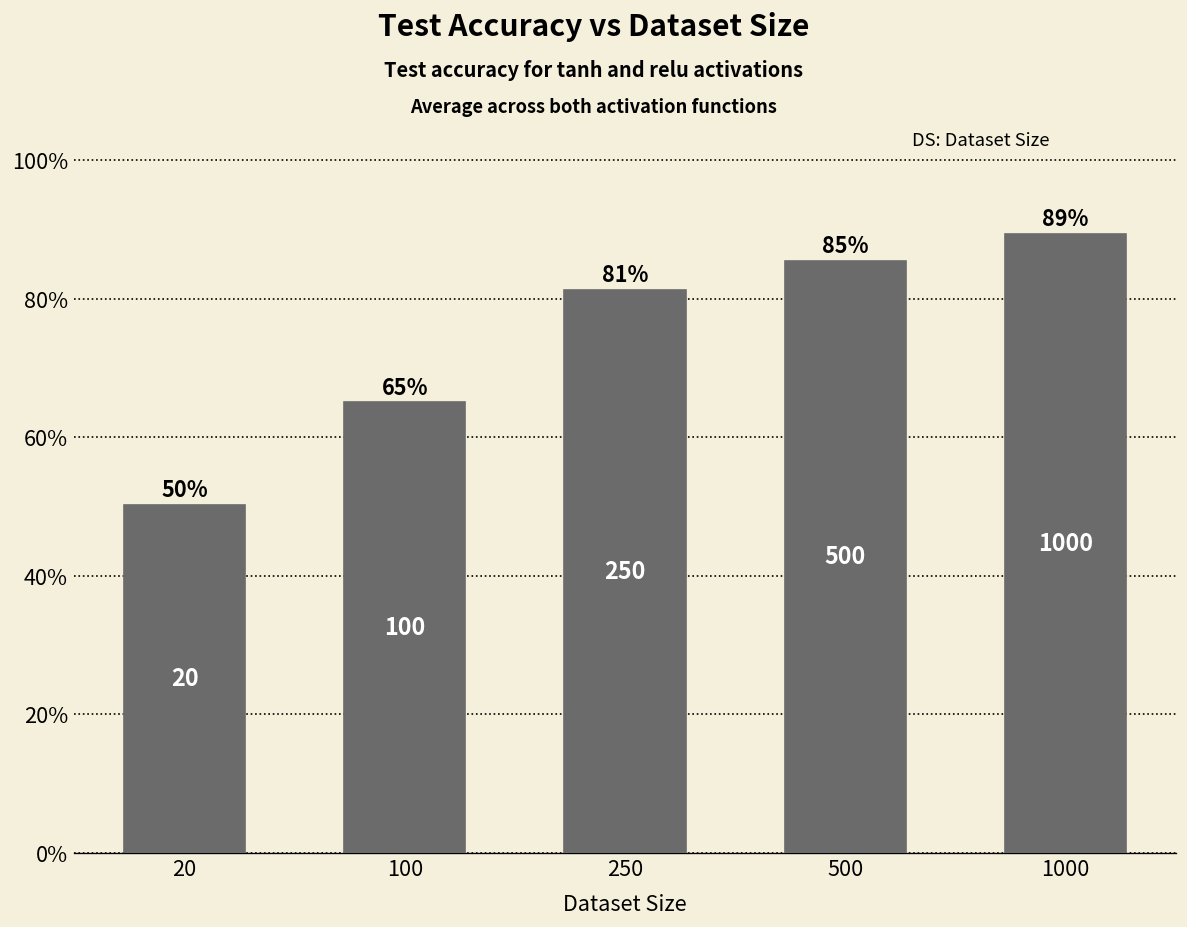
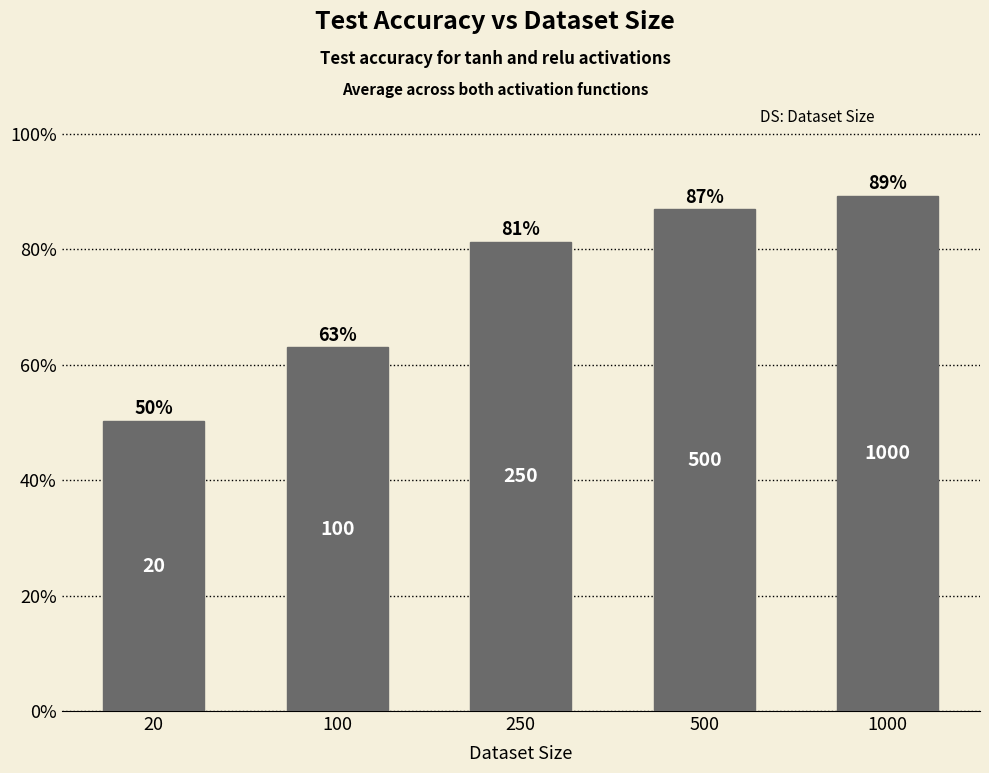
100: 65% -> 63%
500: 85% -> 87%
